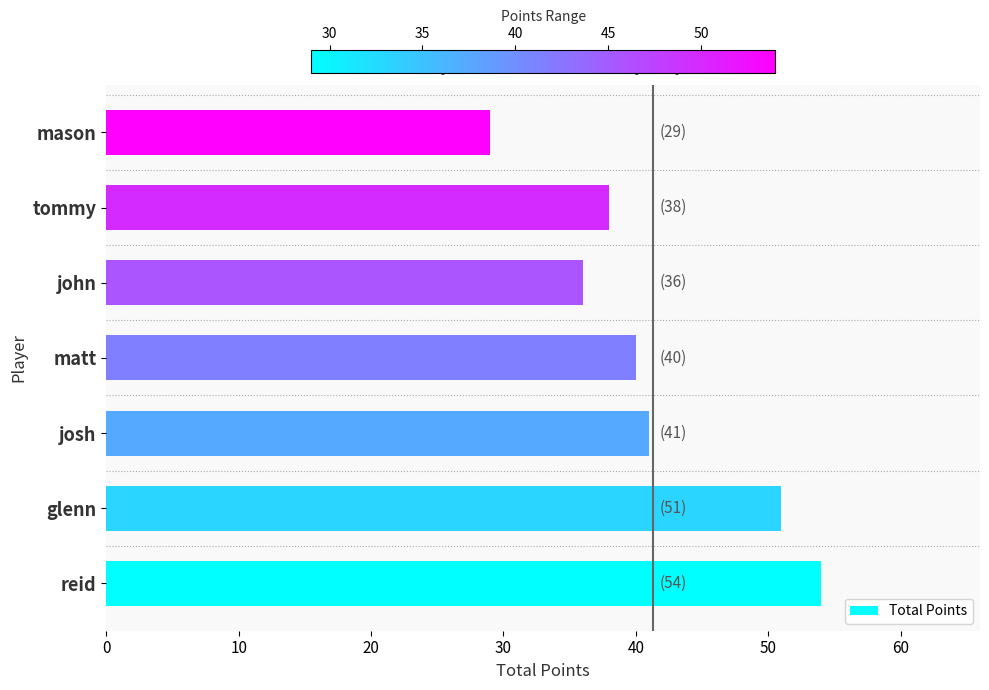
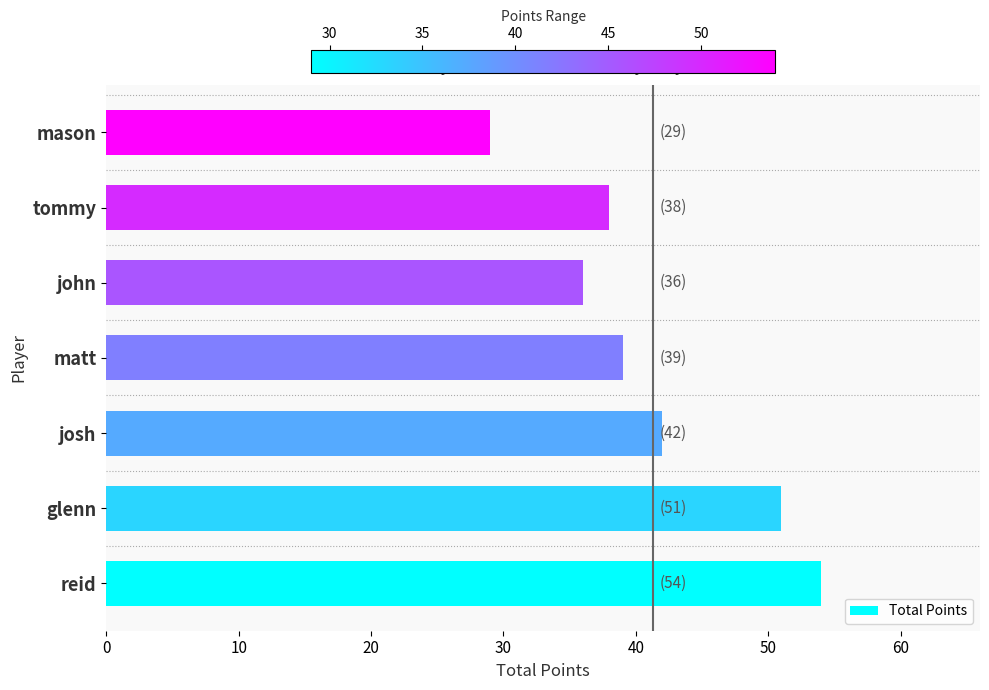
matt: (40) -> (39)
josh: (41) -> (42)
